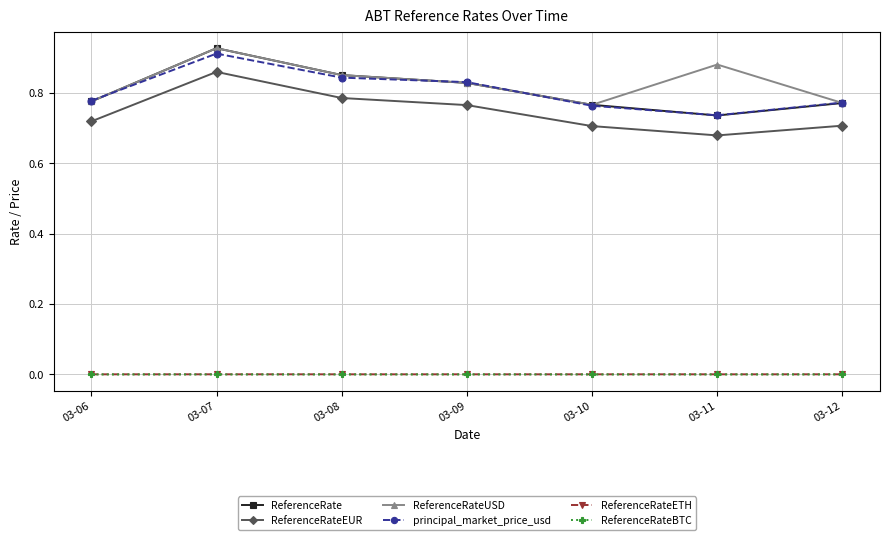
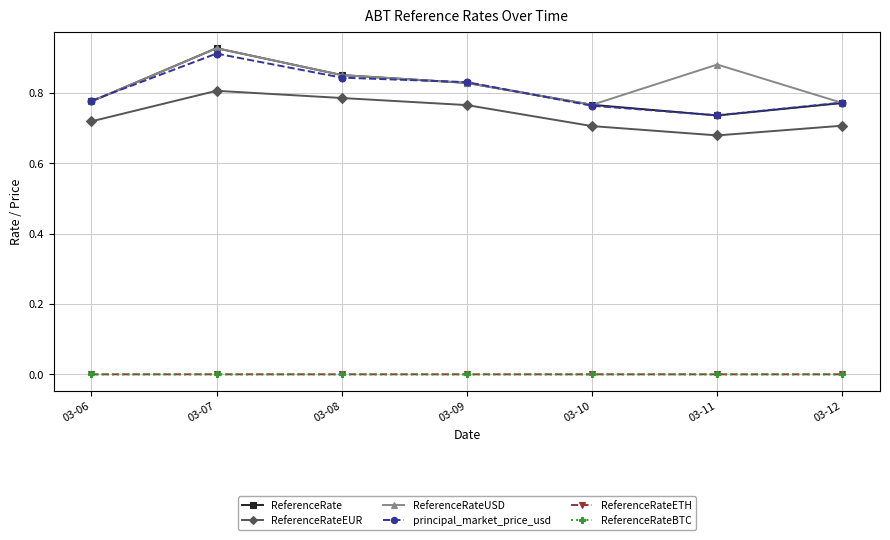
ReferenceRateEUR, 03-07: 0.86 -> 0.81
